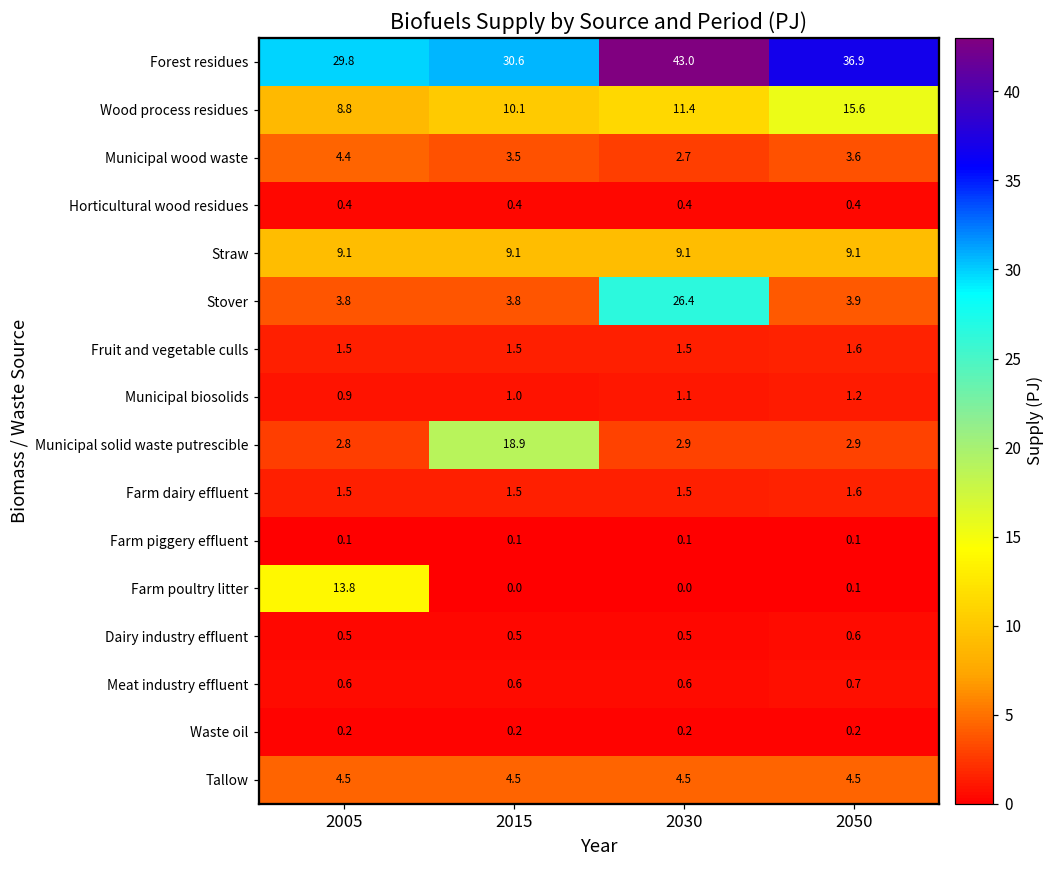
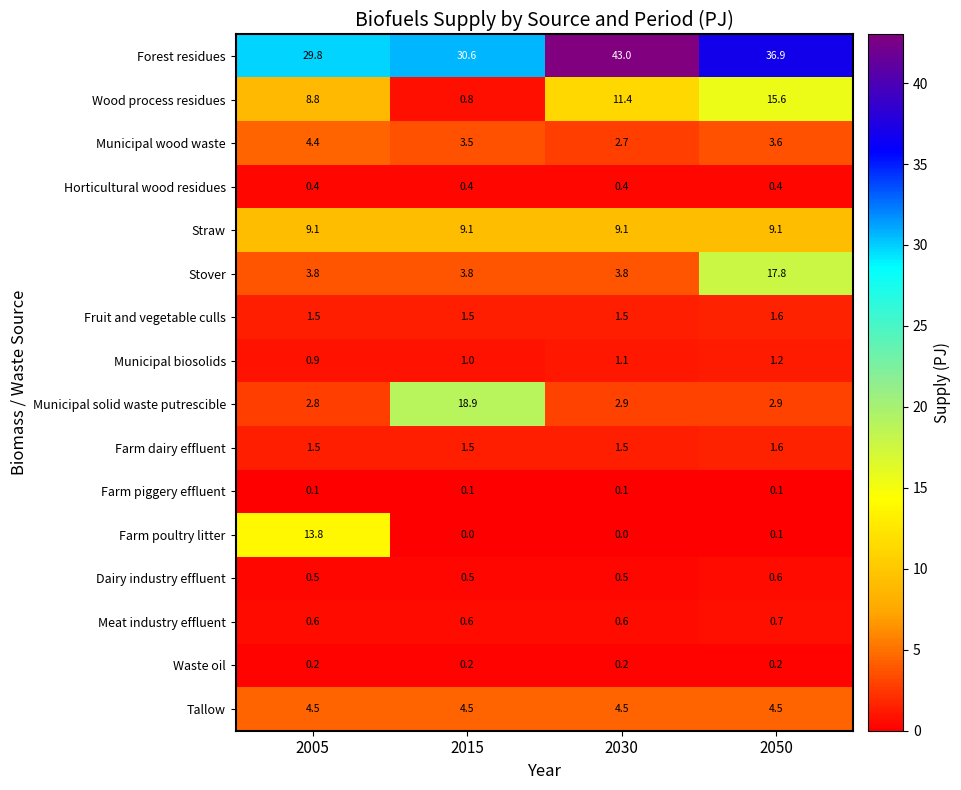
Wood process residues, 2015: 10.1 -> 0.8
Stover, 2030: 26.4 -> 3.8
Stover, 2050: 3.9 -> 17.8
